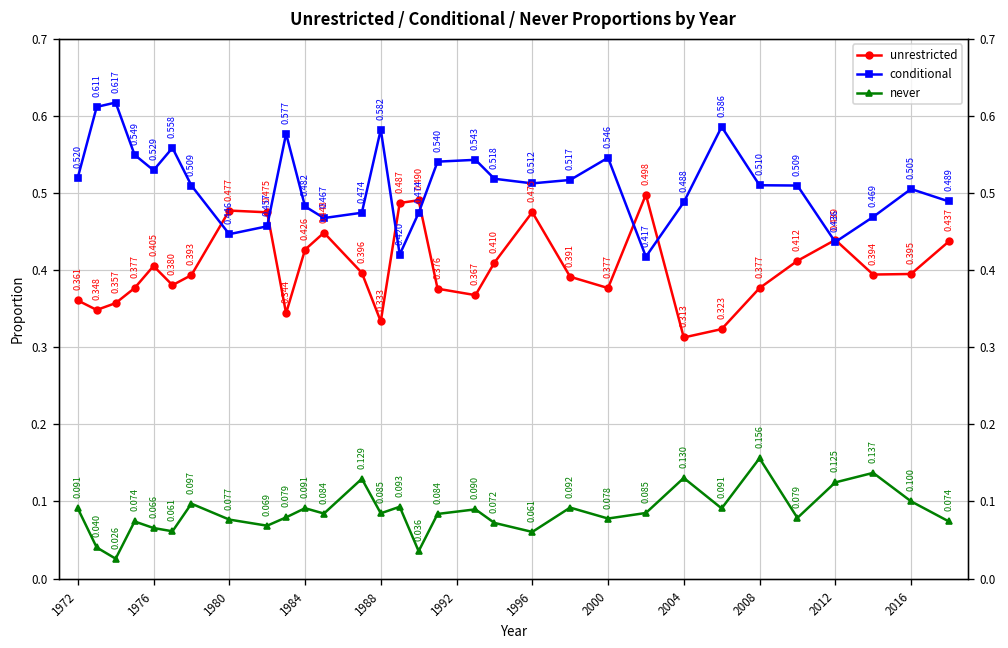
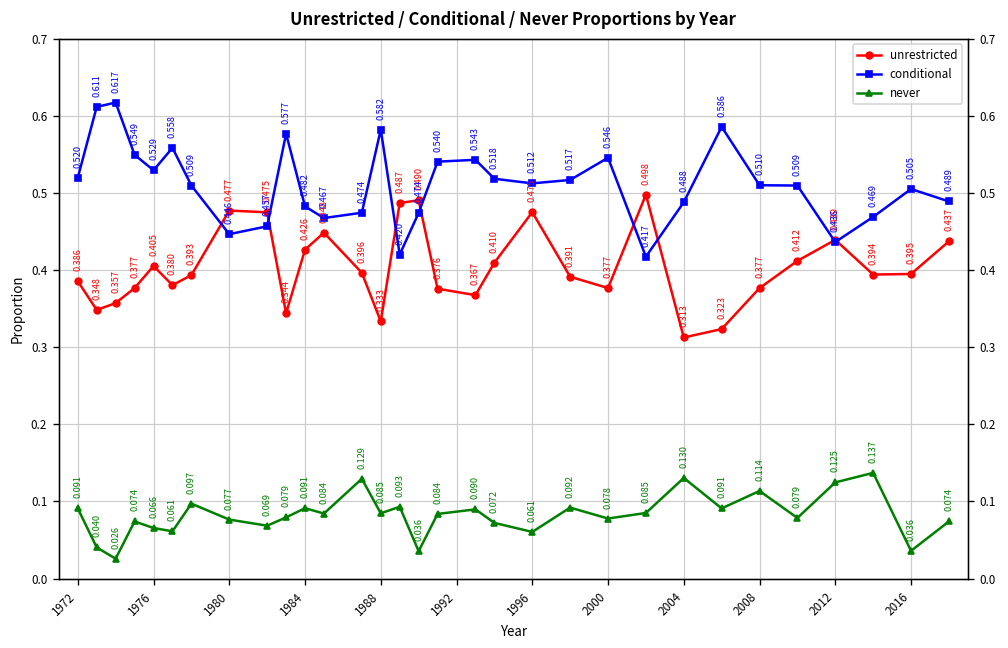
unrestricted, 1972: 0.361 -> 0.386
never, 2008: 0.156 -> 0.114
never, 2016: 0.100 -> 0.036
